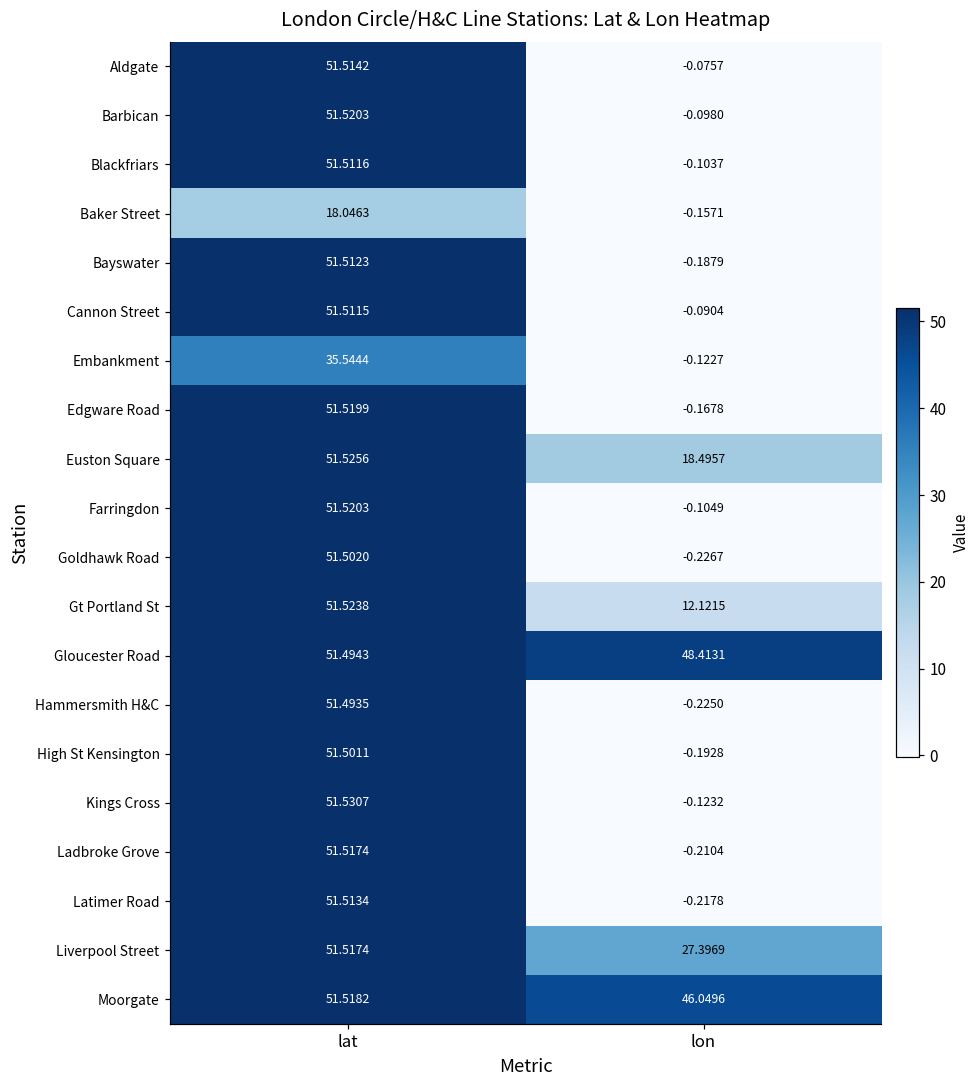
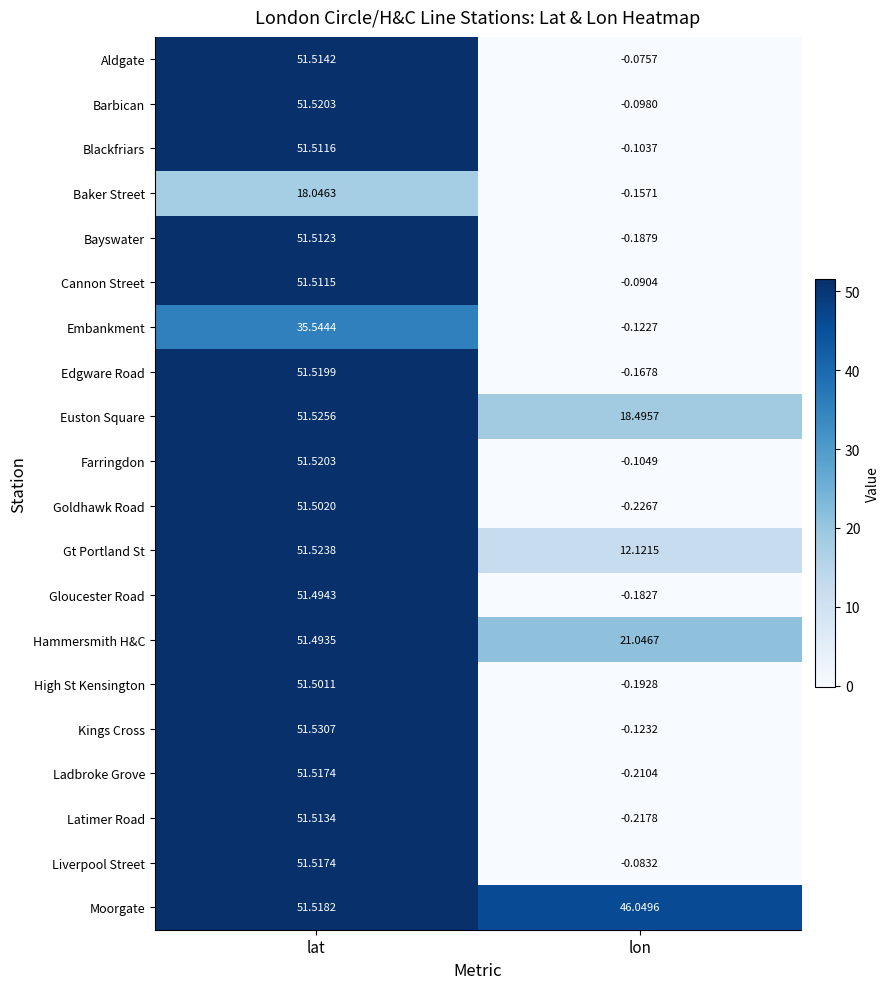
Gloucester Road, lon: 48.4131 -> -0.1827
Hammersmith H&C, lon: -0.2250 -> 21.0467
Liverpool Street, lon: 27.3969 -> -0.0832
